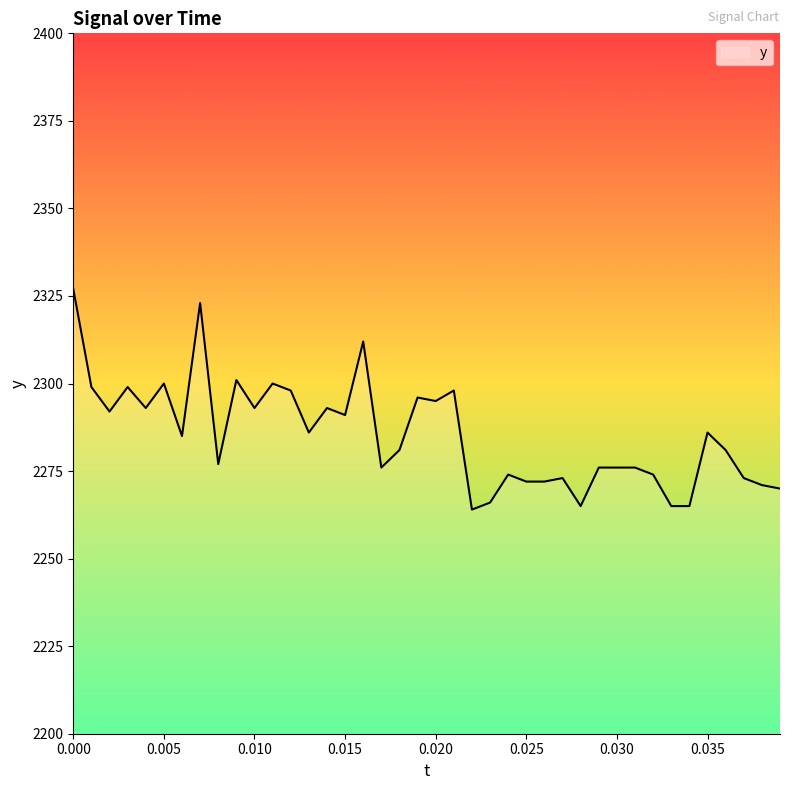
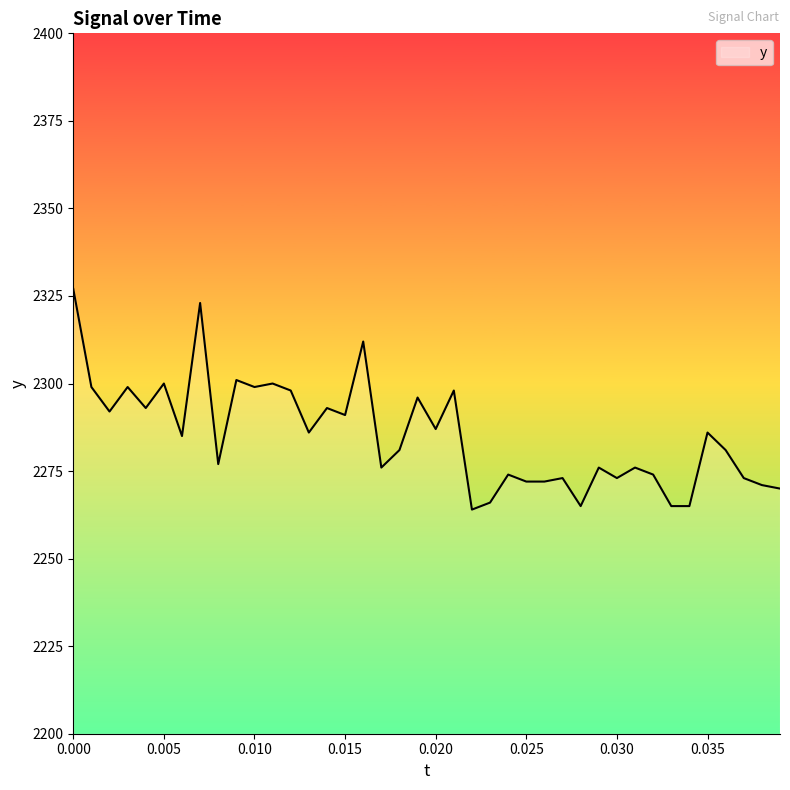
0.010: 2293 -> 2299
0.020: 2295 -> 2287
0.030: 2276 -> 2273
